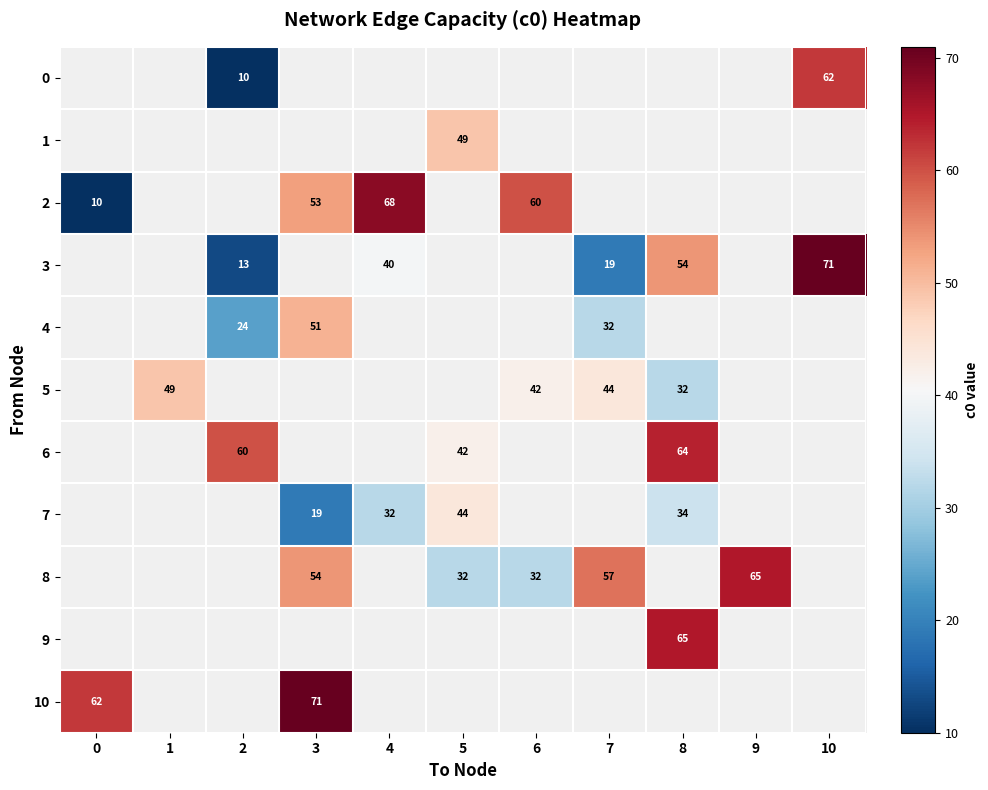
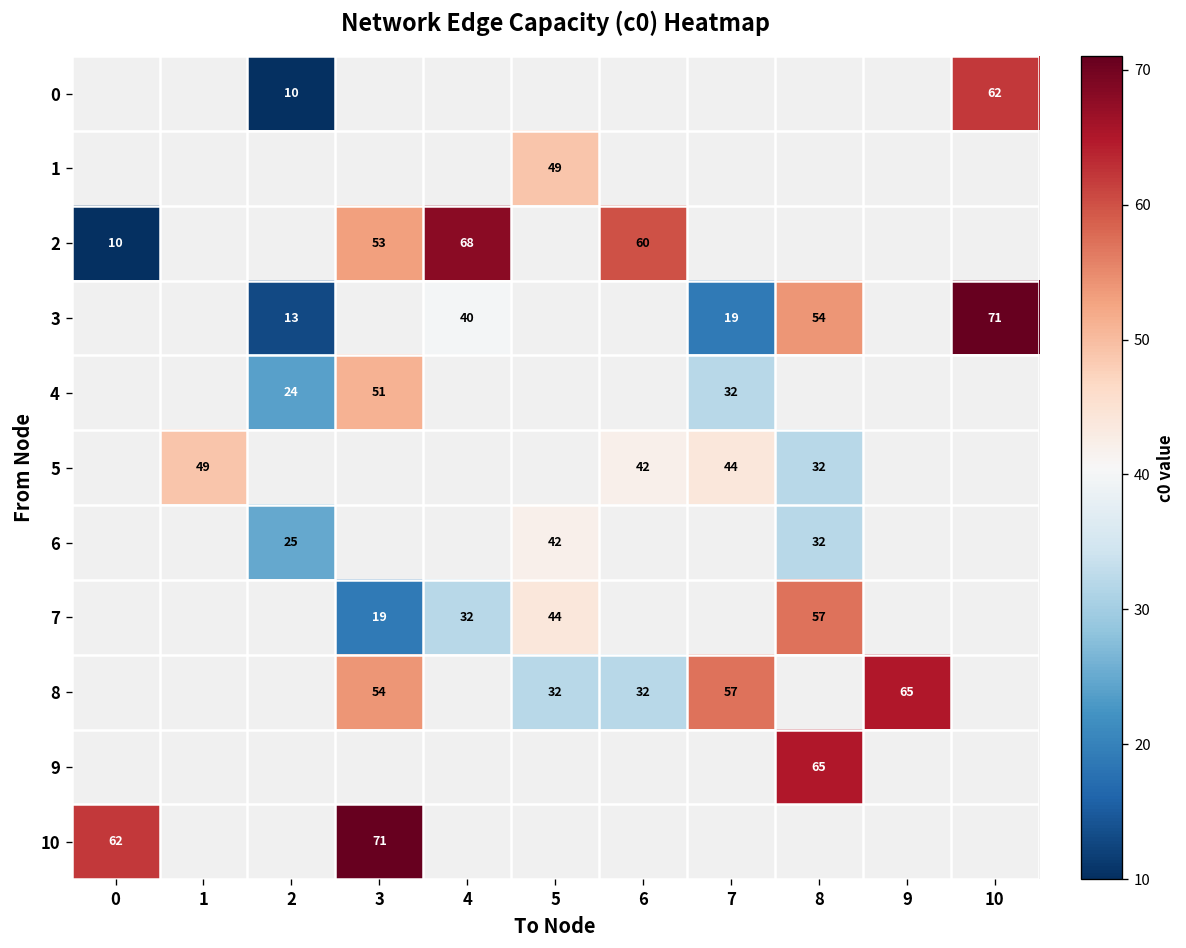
6, 2: 60 -> 25
6, 8: 64 -> 32
7, 8: 34 -> 57
